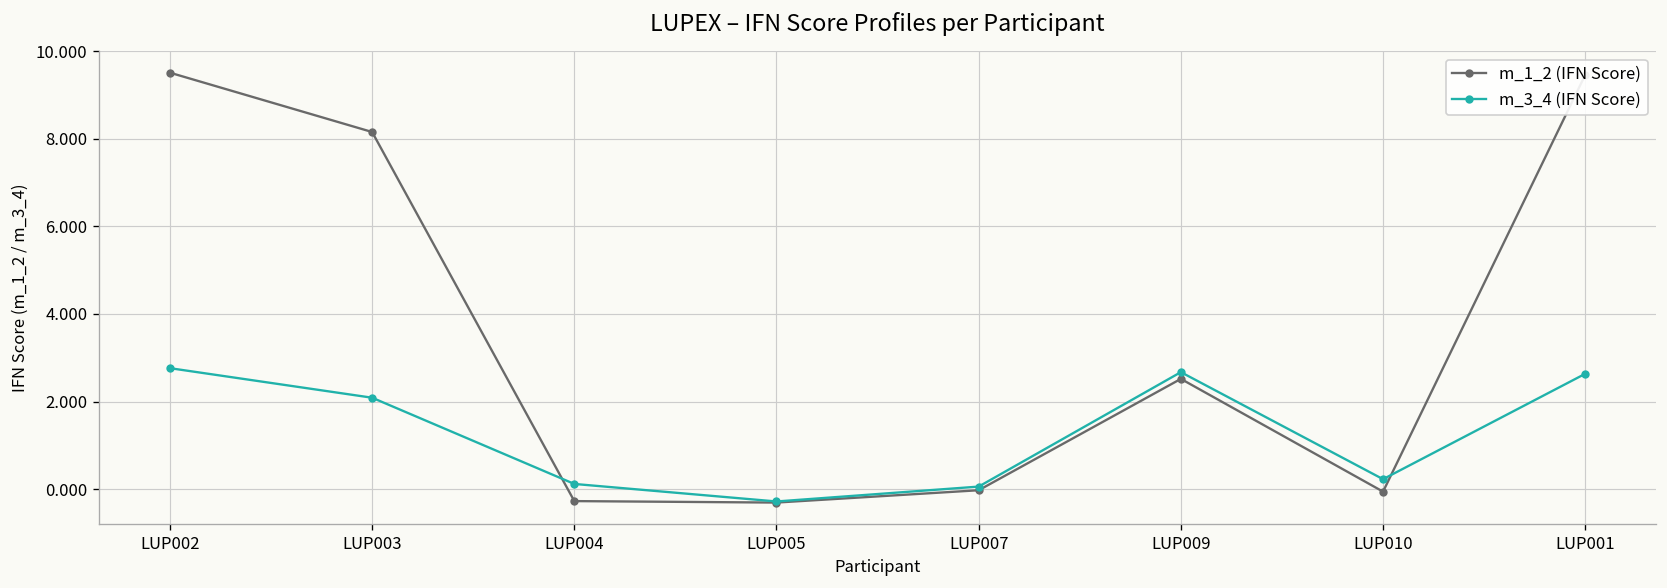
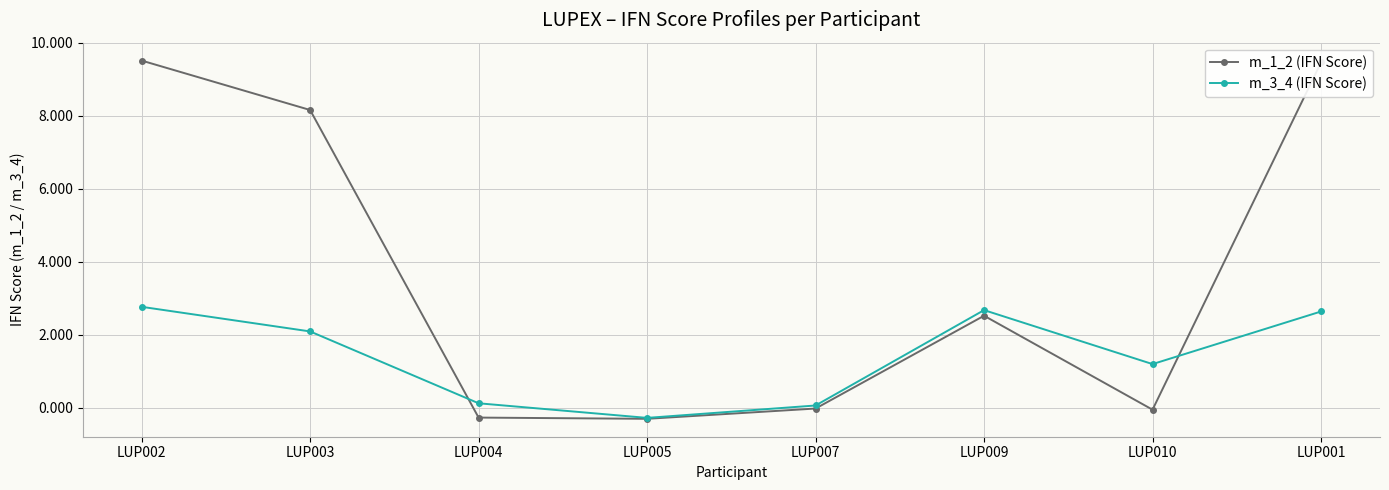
m_3_4 (IFN Score), LUP010: 0.2 -> 1.2
